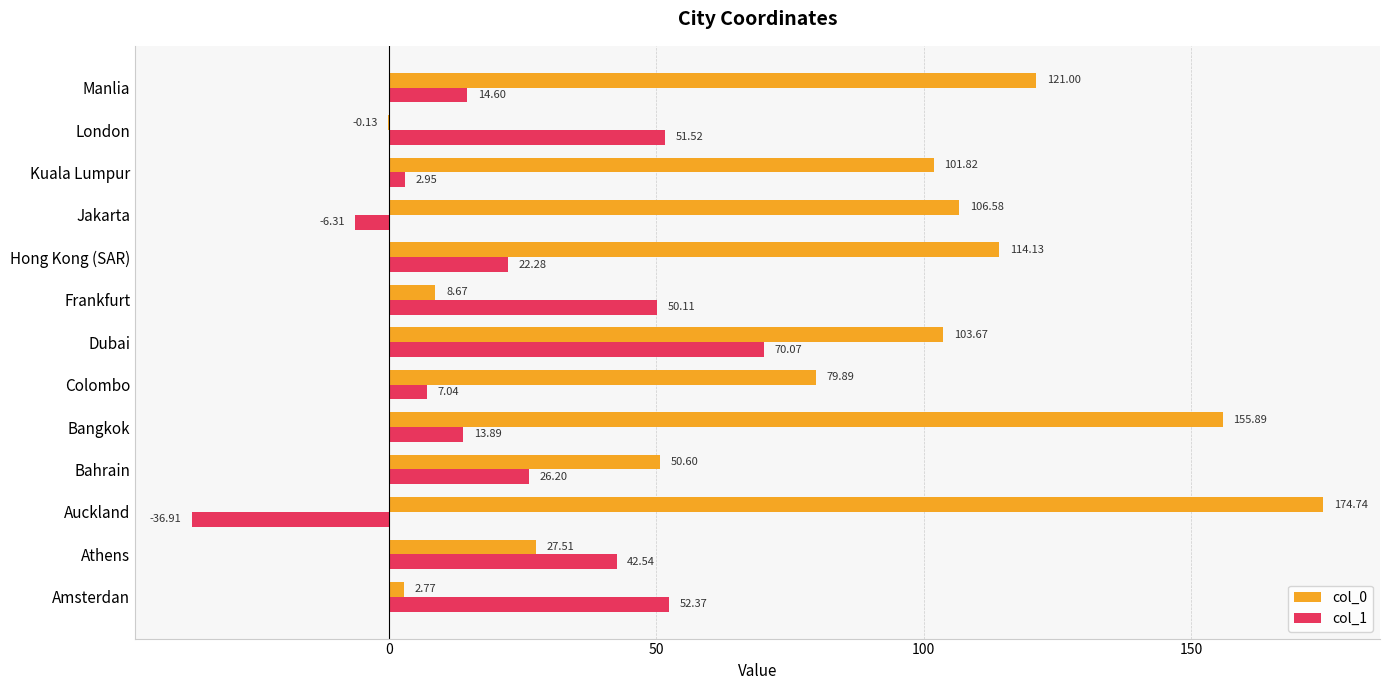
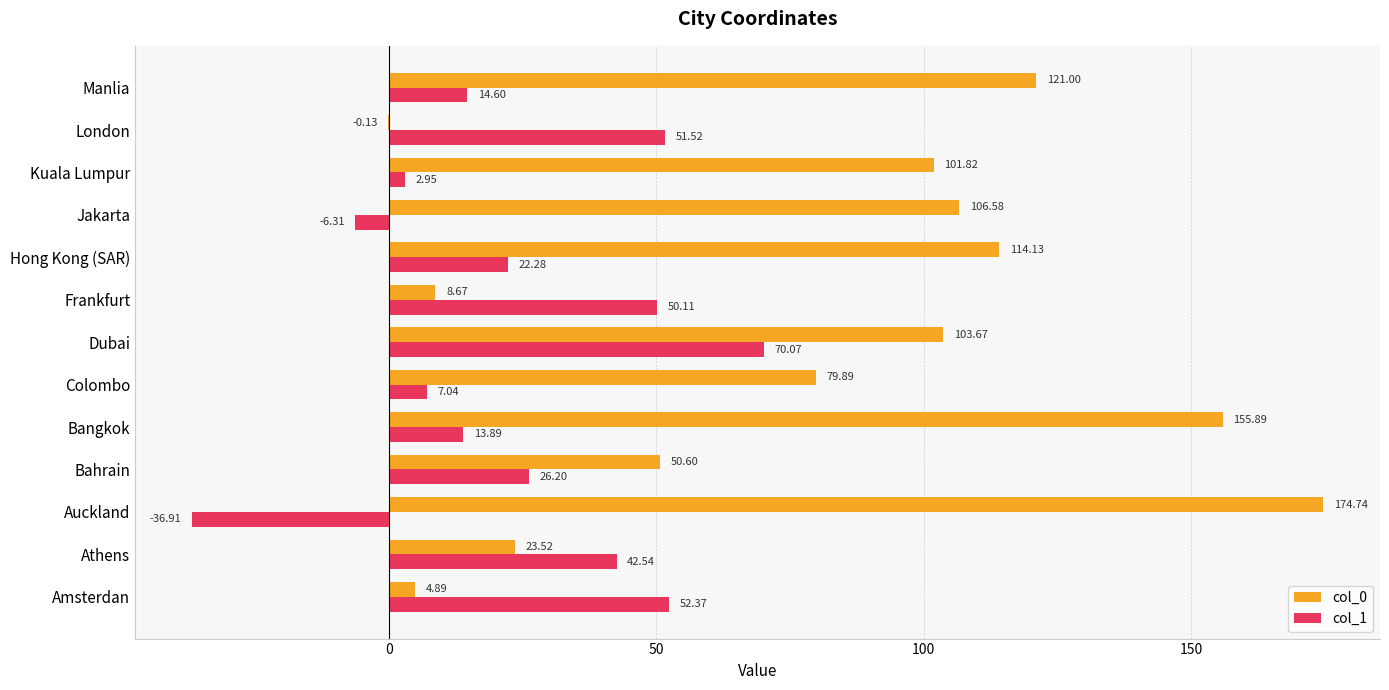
col_0, Athens: 27.51 -> 23.52
col_0, Amsterdan: 2.77 -> 4.89
